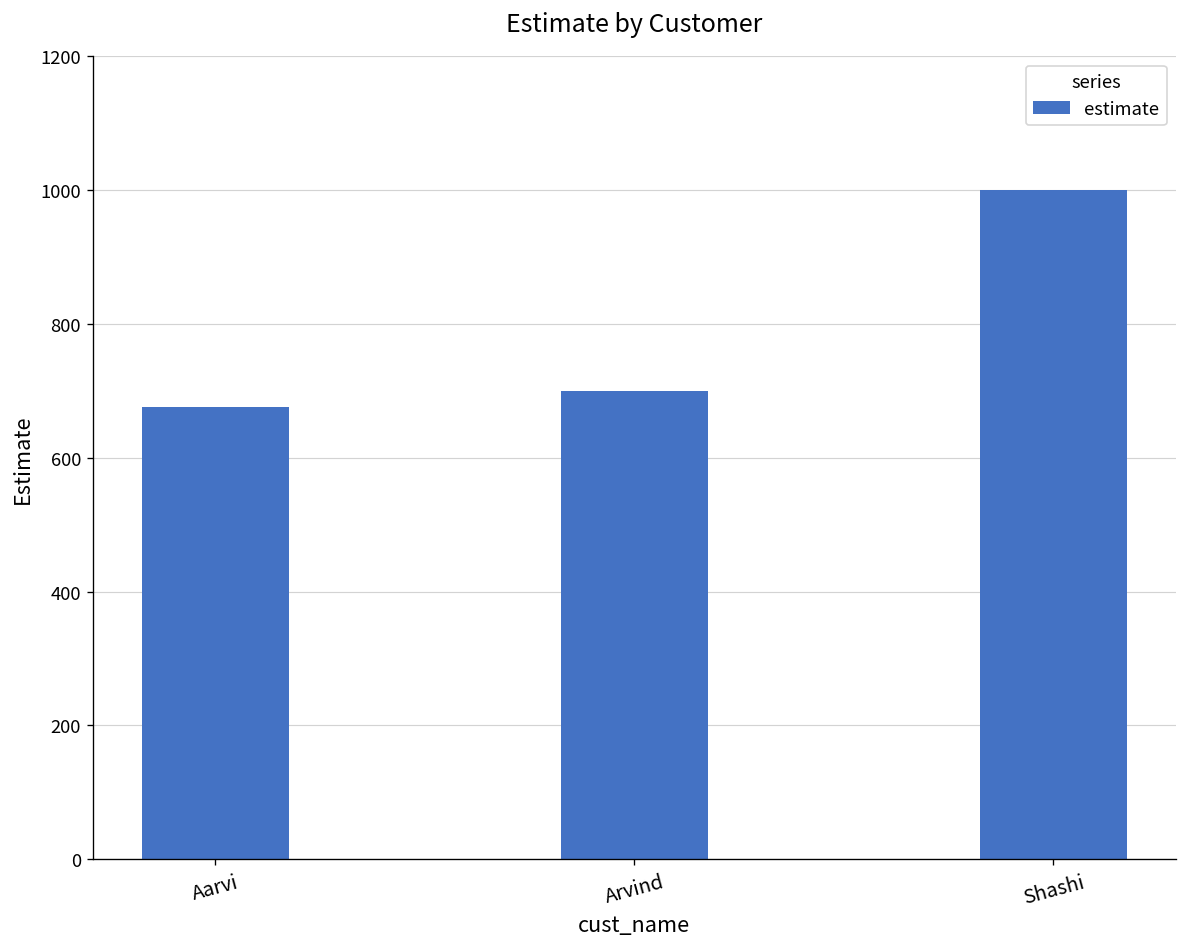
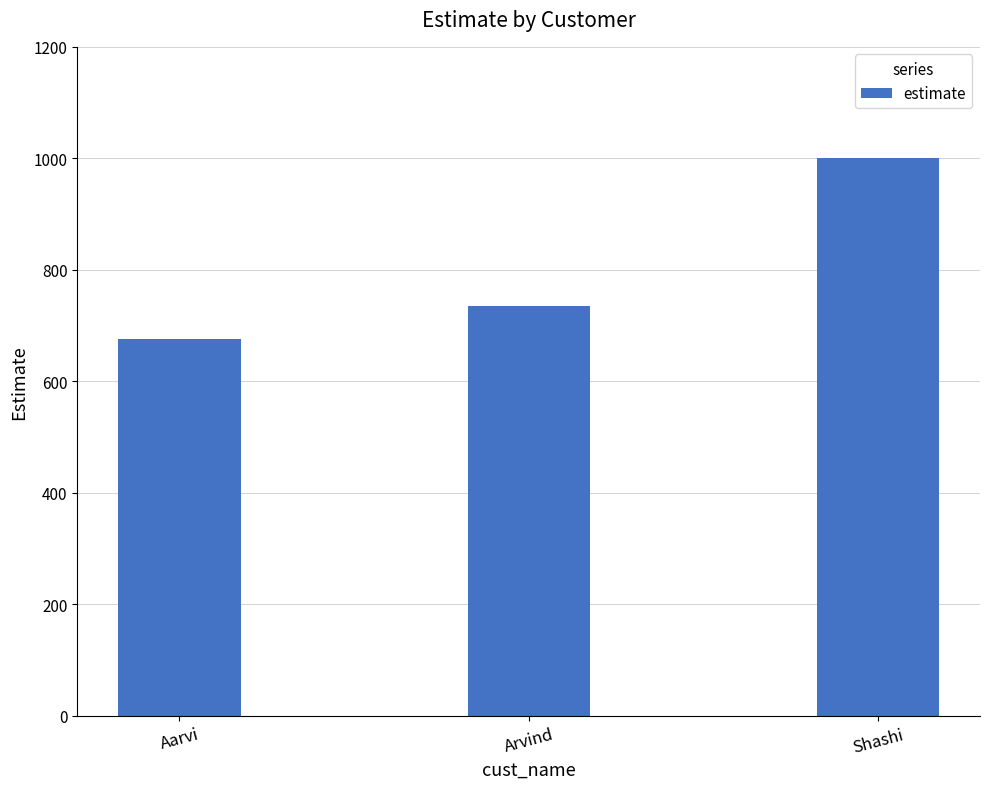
Arvind: 700 -> 740
